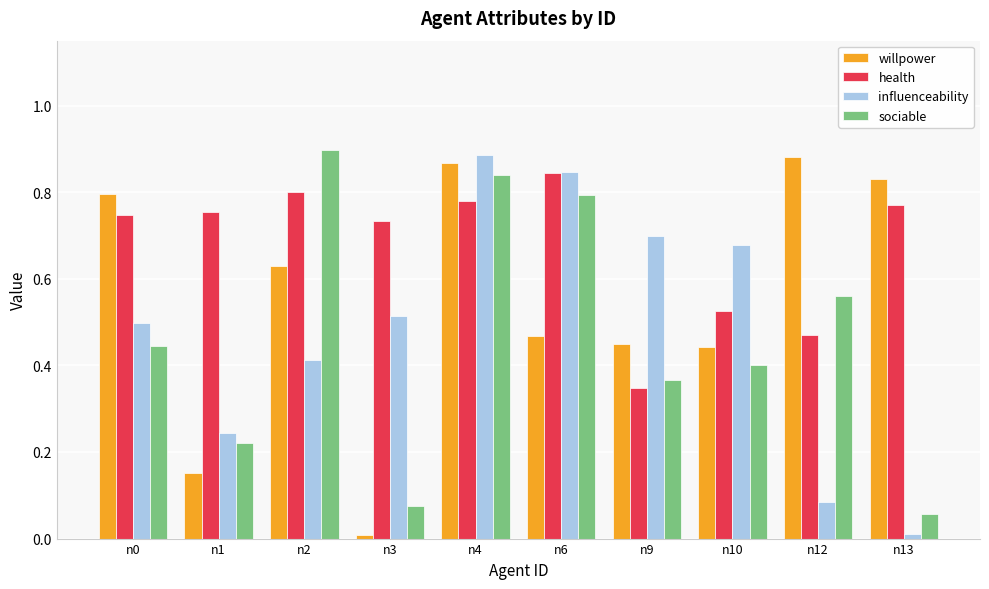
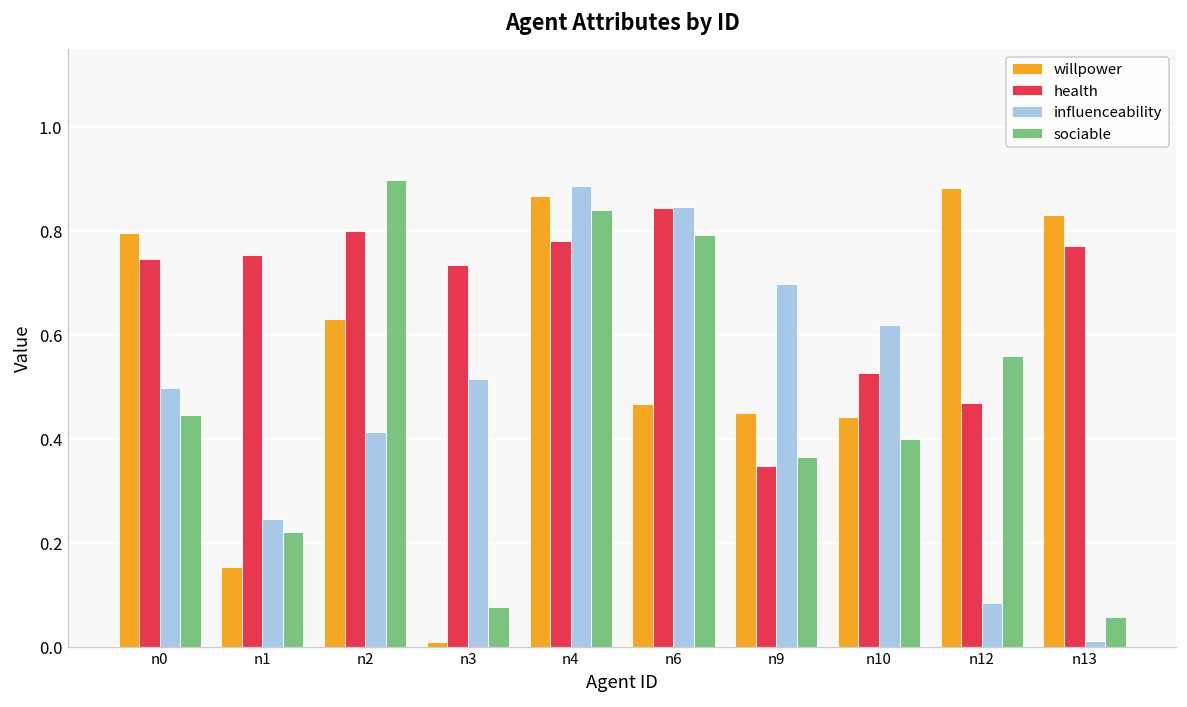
influenceability, n10: 0.68 -> 0.62
